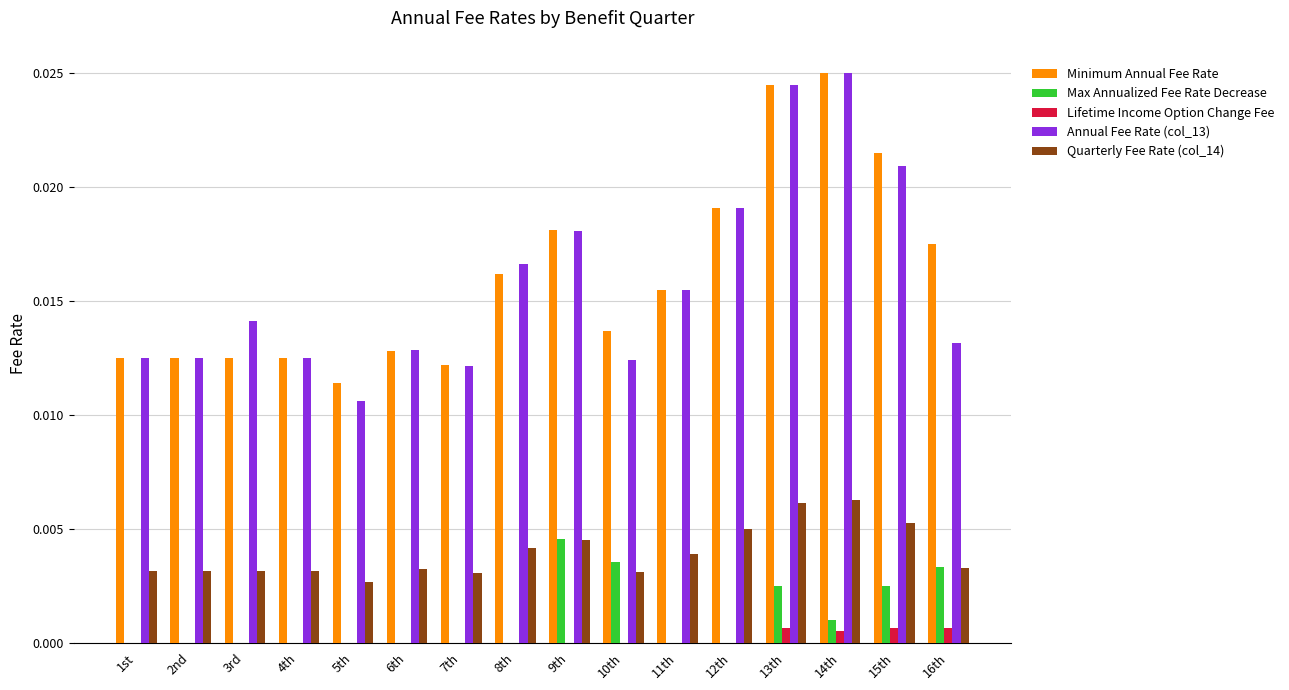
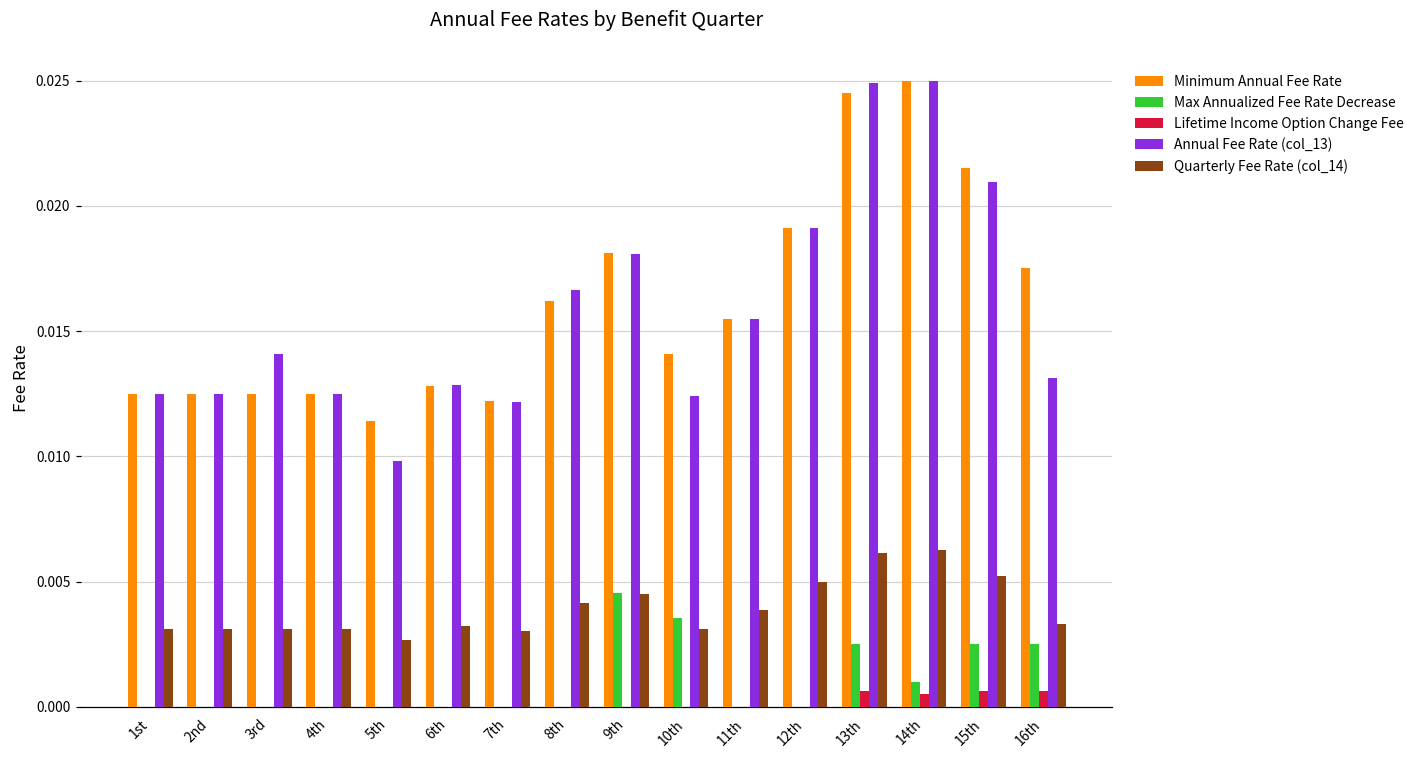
Annual Fee Rate (col_13), 5th: 0.0106 -> 0.0098
Minimum Annual Fee Rate, 10th: 0.0137 -> 0.0141
Annual Fee Rate (col_13), 13th: 0.0245 -> 0.0249
Max Annualized Fee Rate Decrease, 16th: 0.0033 -> 0.0025
